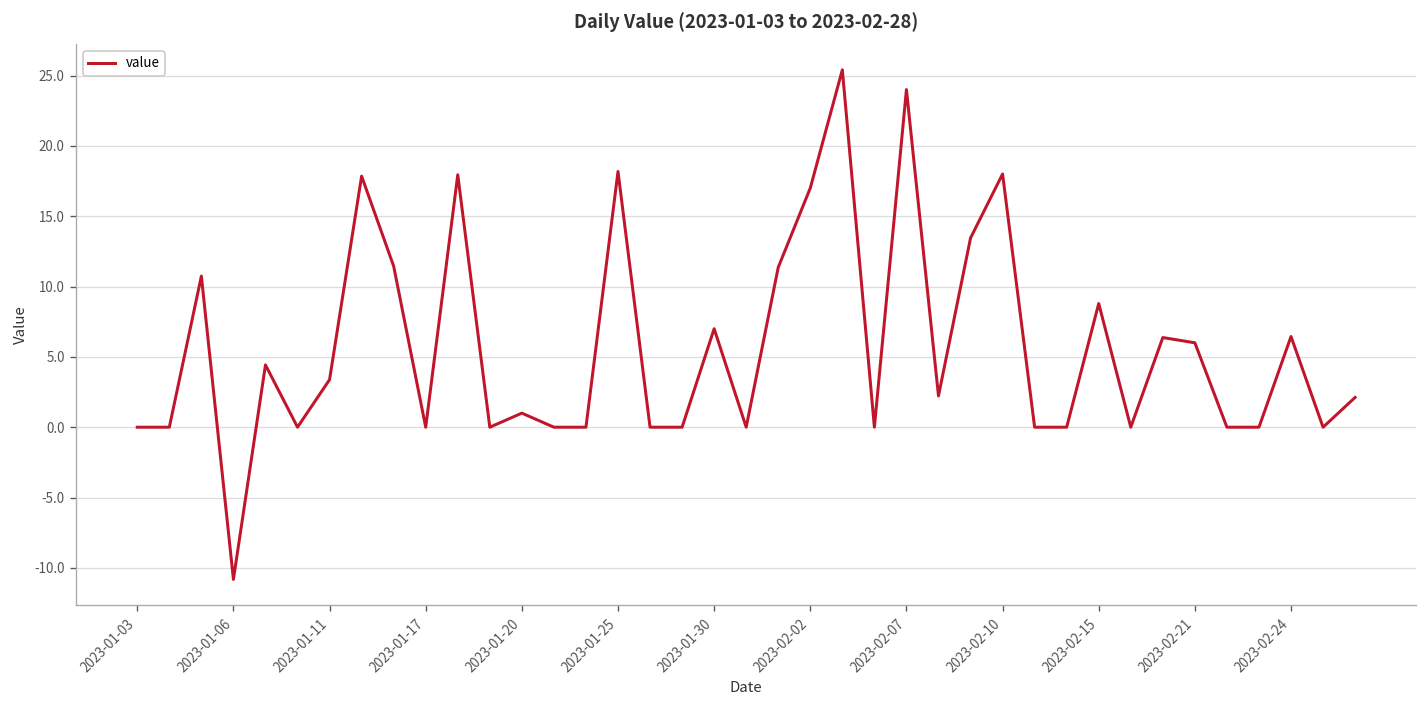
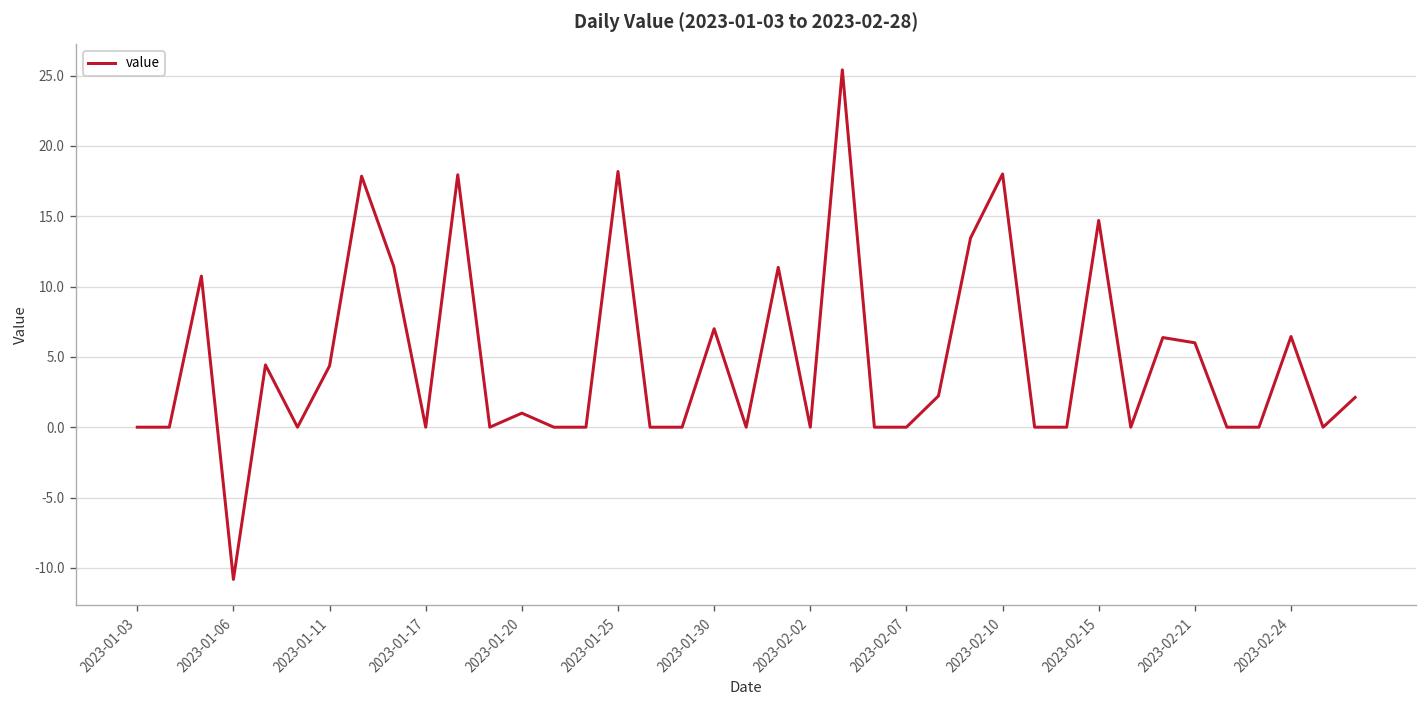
2023-01-11: 3.4 -> 4.4
2023-02-02: 17 -> 0
2023-02-07: 24 -> 0
2023-02-15: 8.8 -> 14.7
